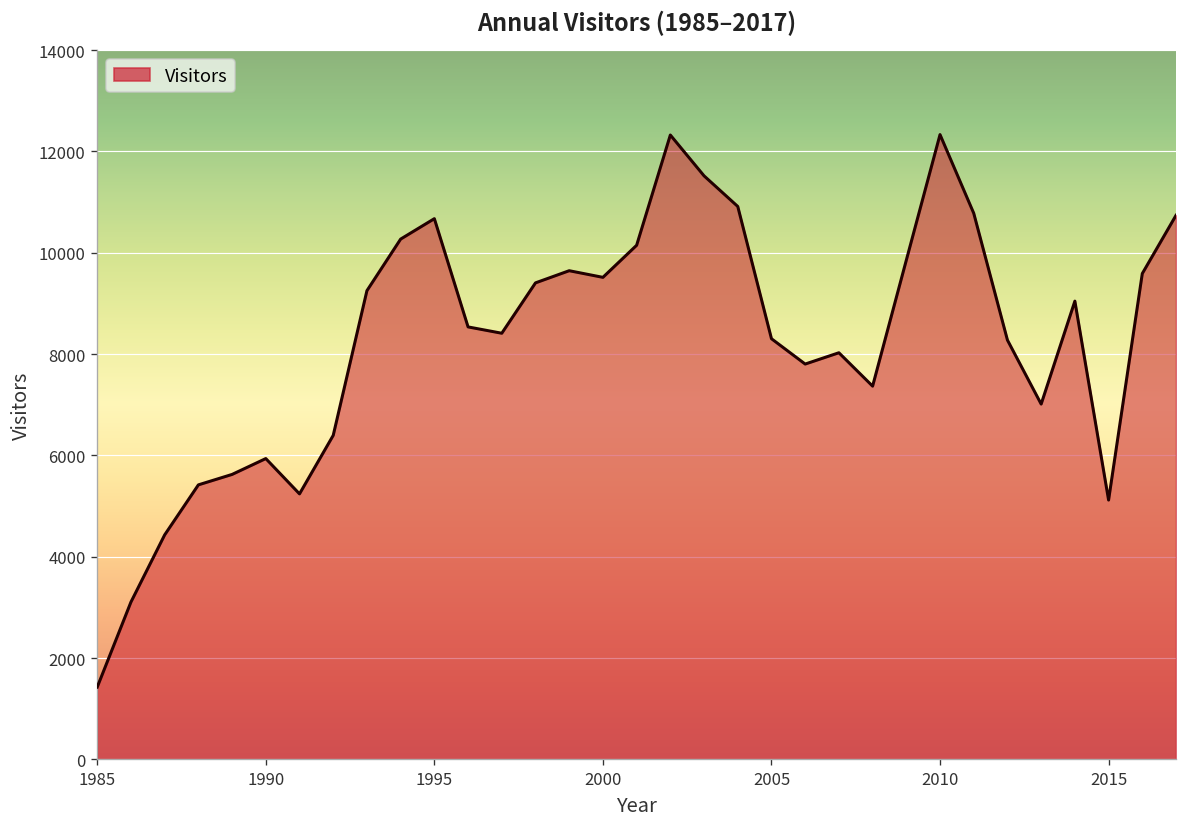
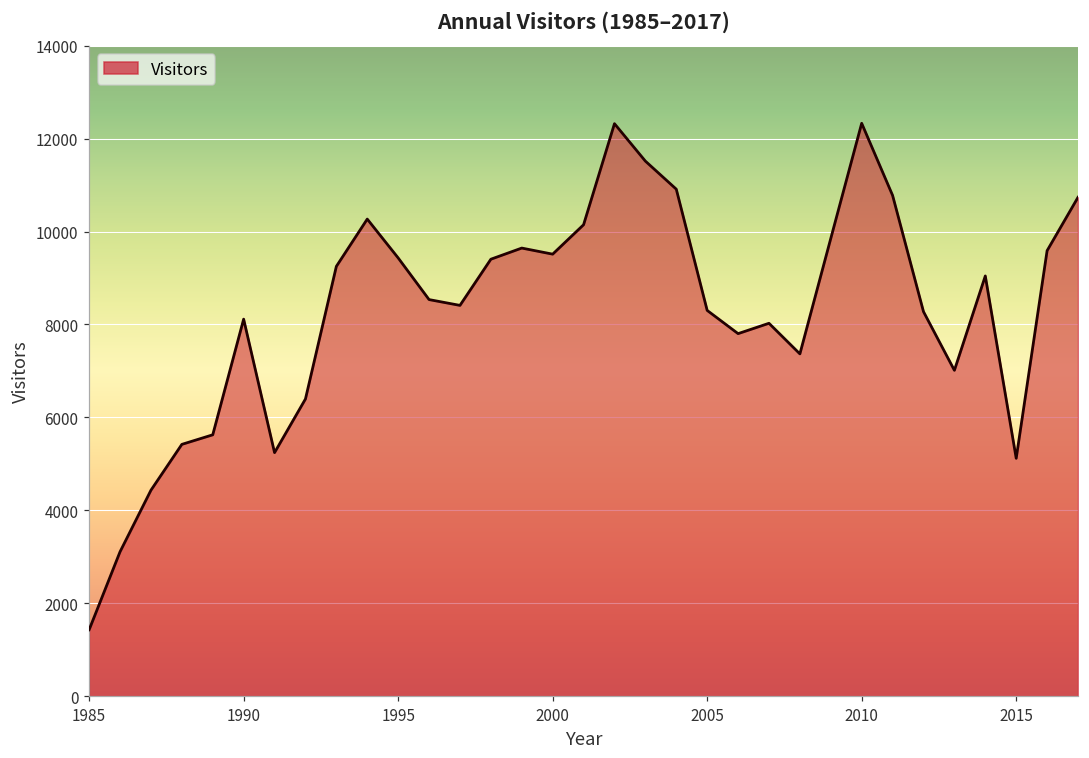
1990: 5900 -> 8100
1995: 10700 -> 9400
